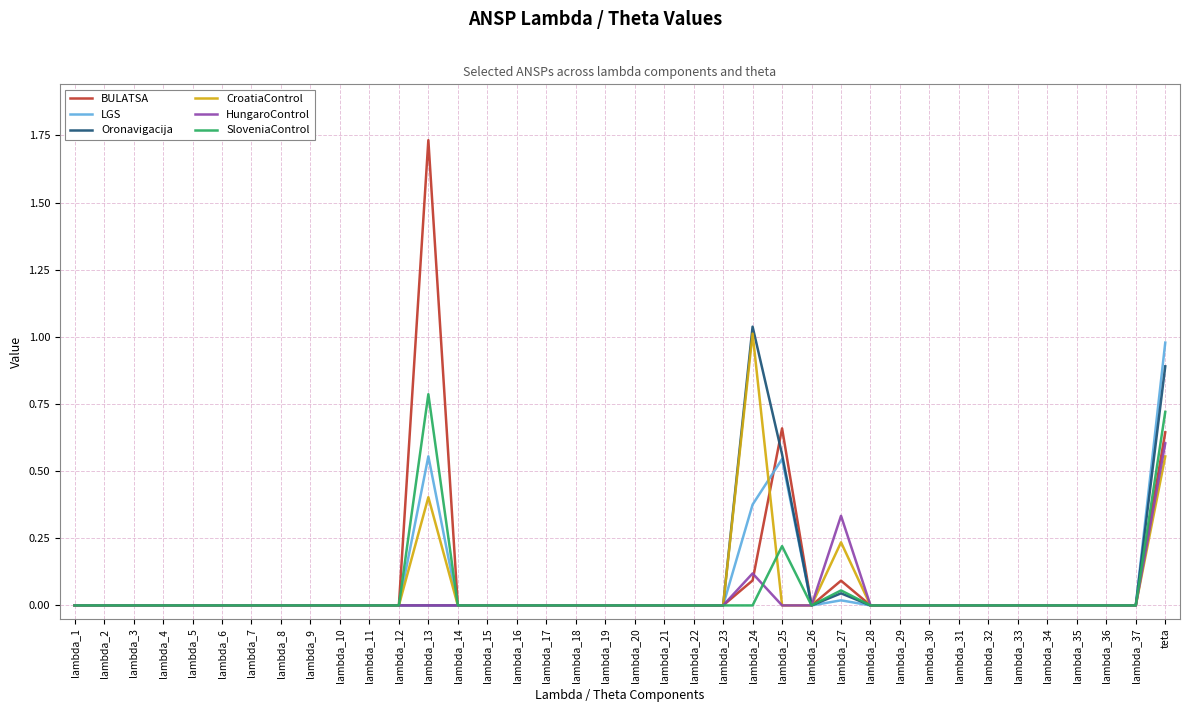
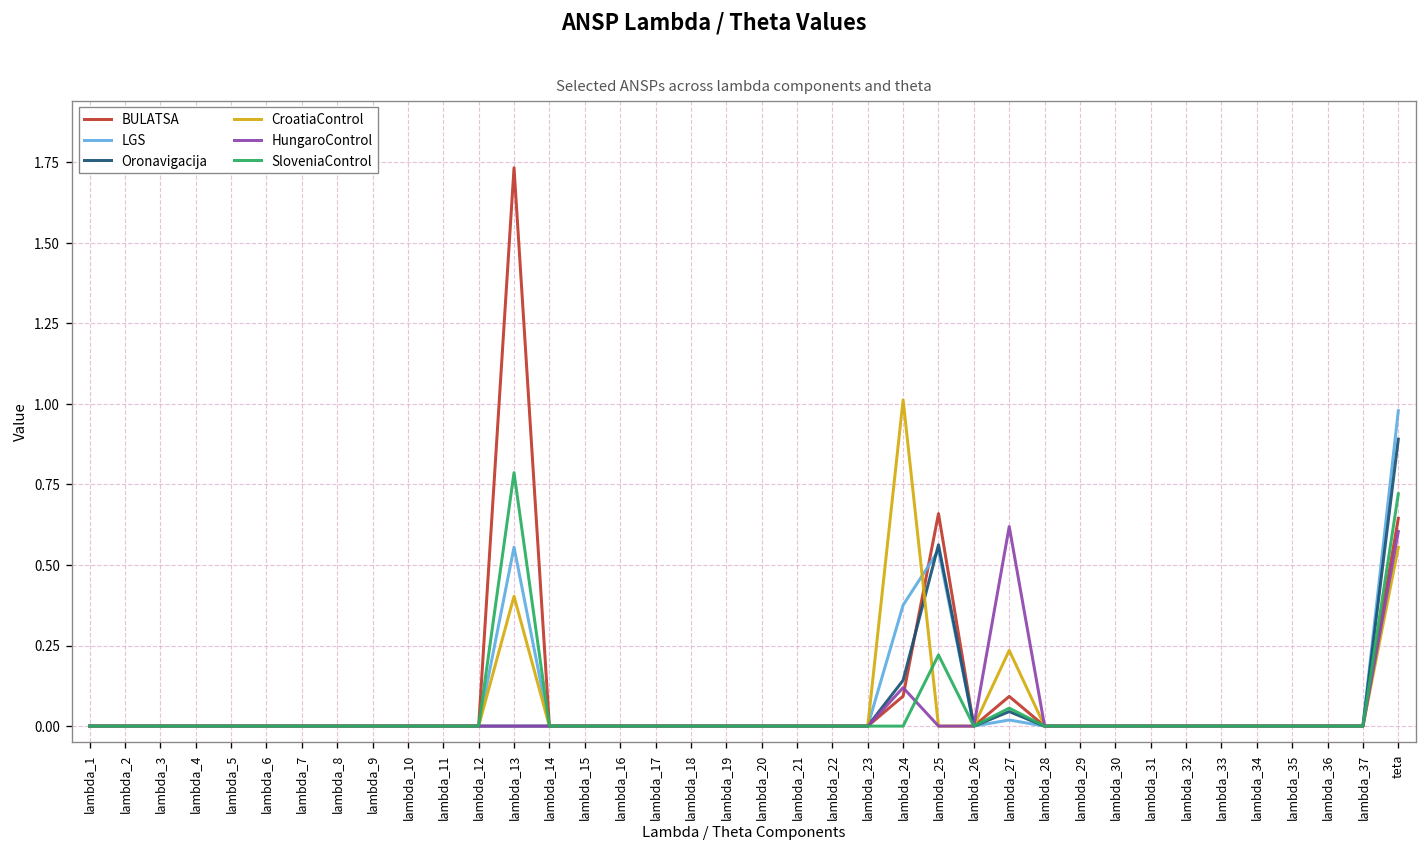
Oronavigacija, lambda_24: 1.04 -> 0.14
HungaroControl, lambda_27: 0.33 -> 0.62
